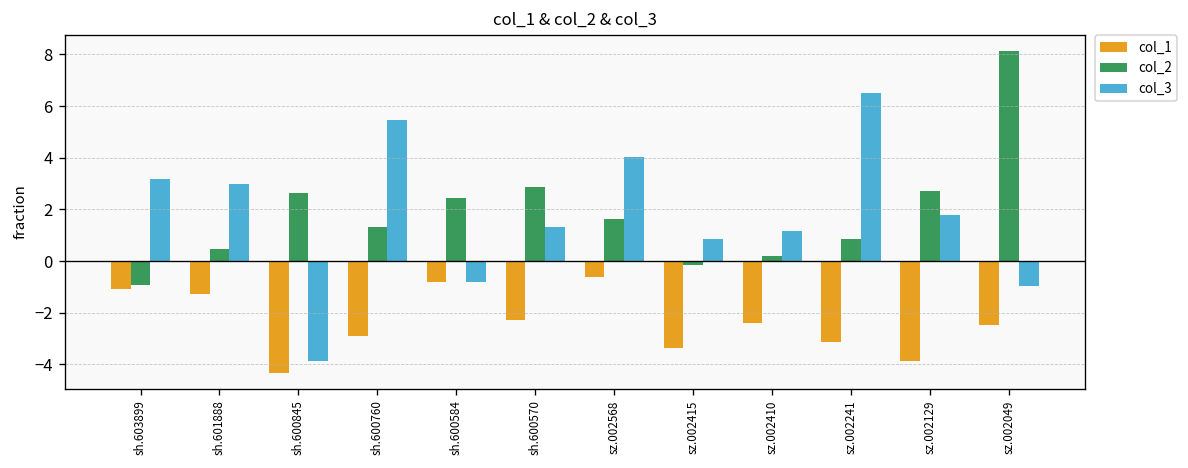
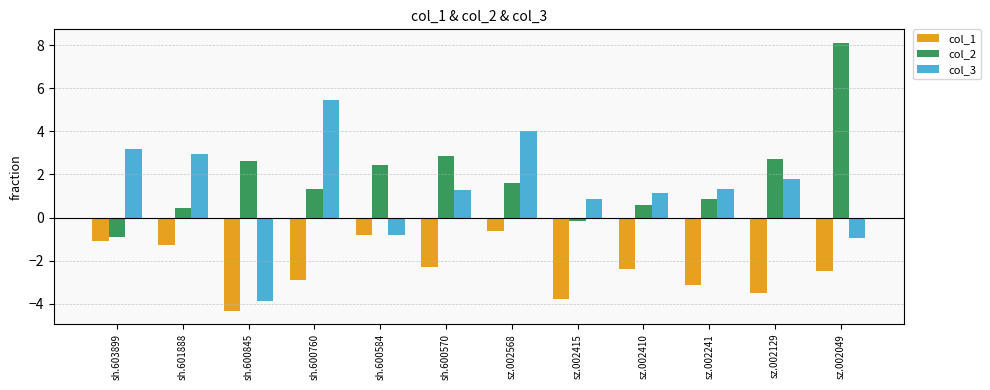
col_1, sz.002415: -3.4 -> -3.8
col_2, sz.002410: 0.2 -> 0.6
col_3, sz.002241: 6.5 -> 1.3
col_1, sz.002129: -3.9 -> -3.5
